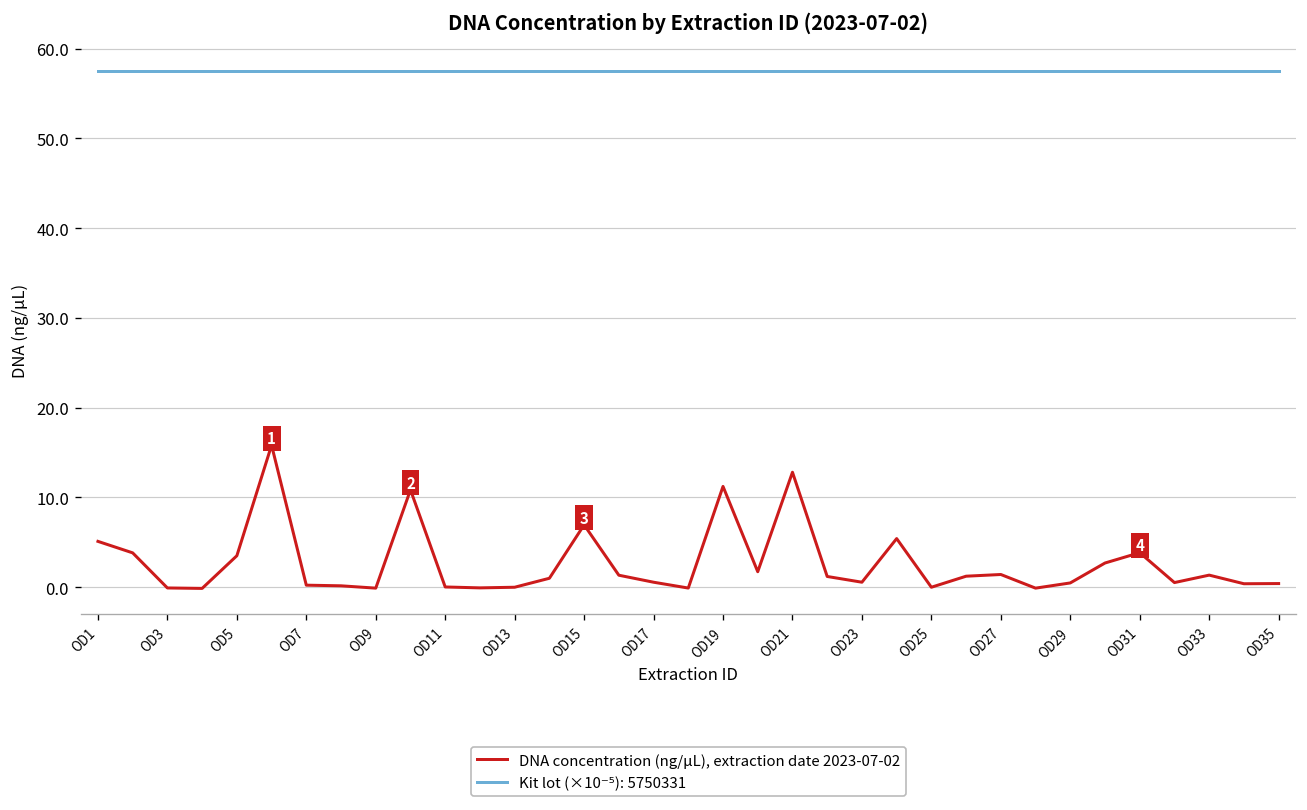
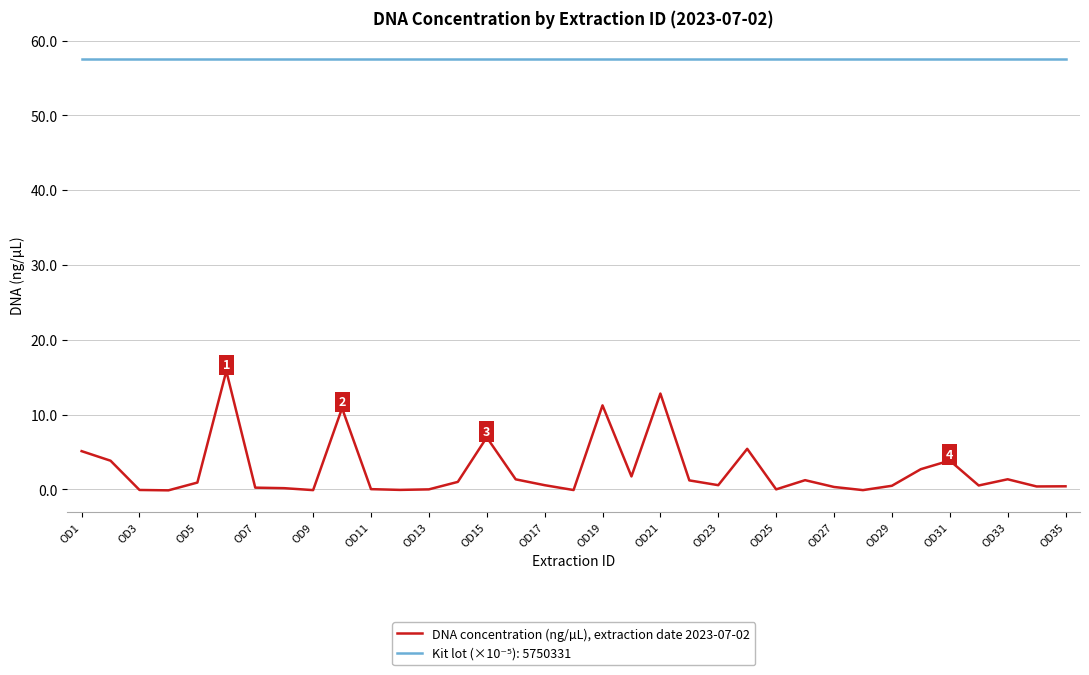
DNA concentration (ng/µL), extraction date 2023-07-02, OD5: 4 -> 1
DNA concentration (ng/µL), extraction date 2023-07-02, OD27: 1 -> 0
